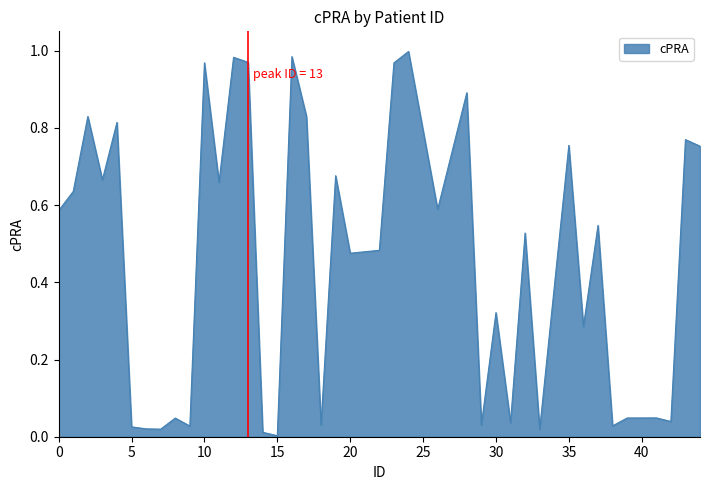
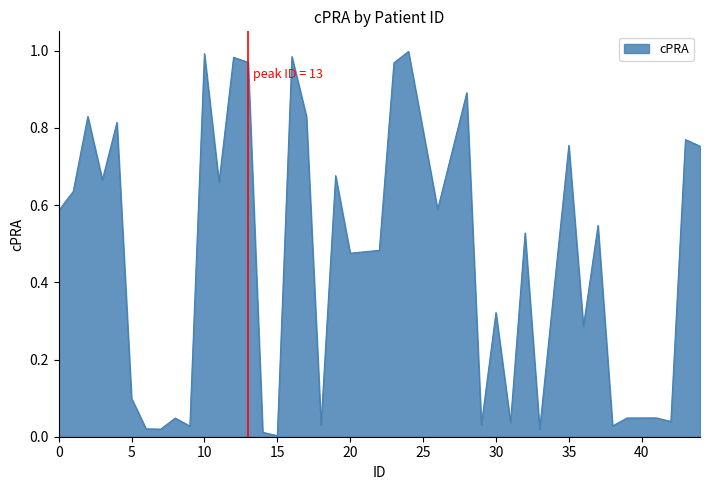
5: 0.03 -> 0.10
10: 0.97 -> 0.99
